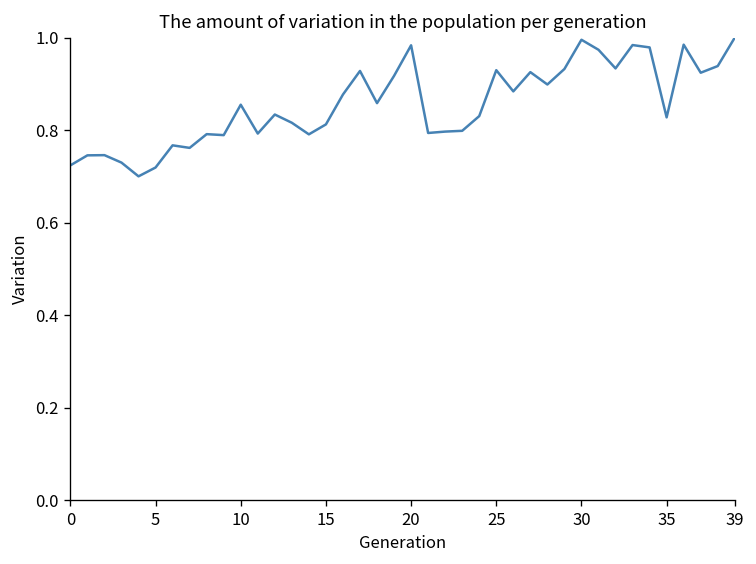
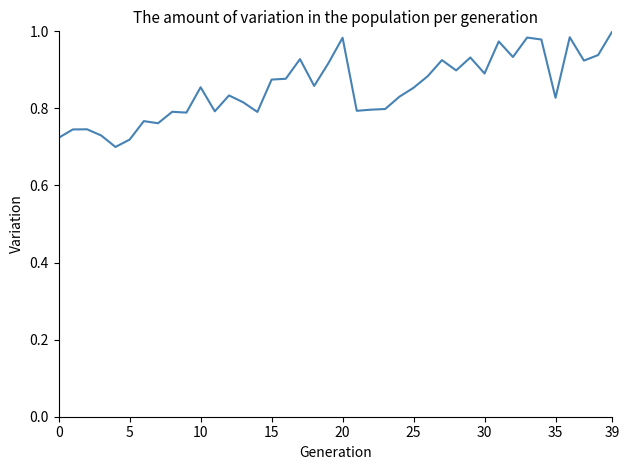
15: 0.81 -> 0.87
25: 0.93 -> 0.85
30: 1.00 -> 0.89
